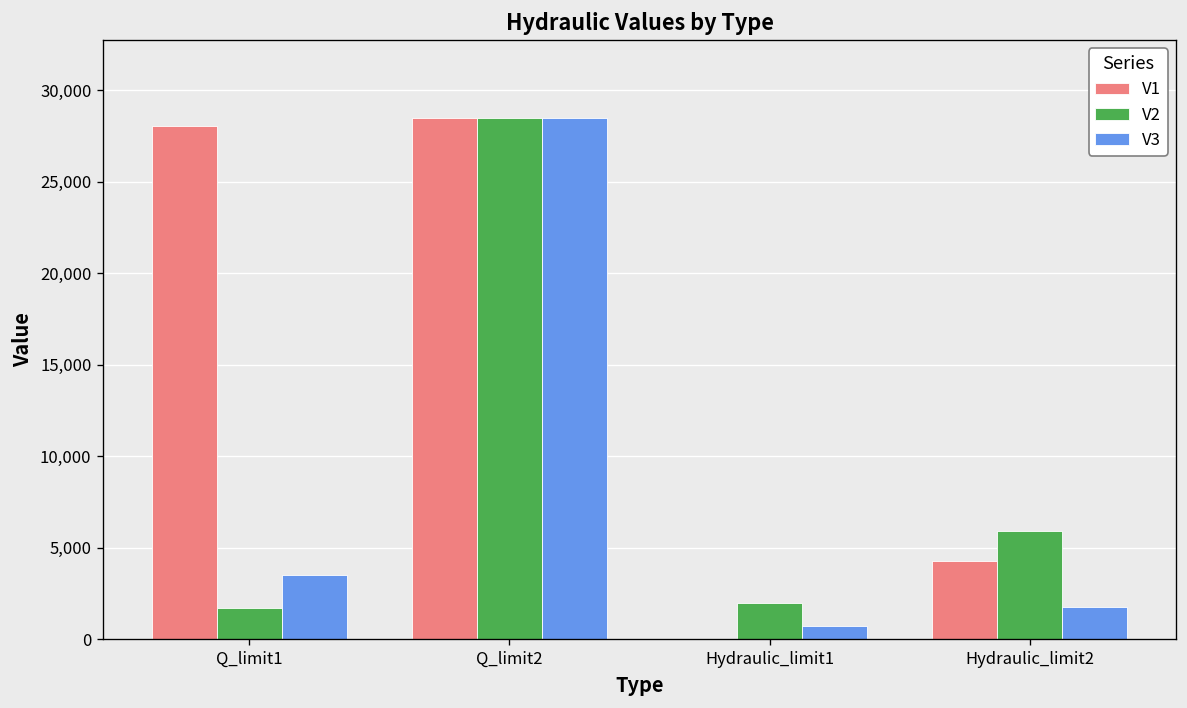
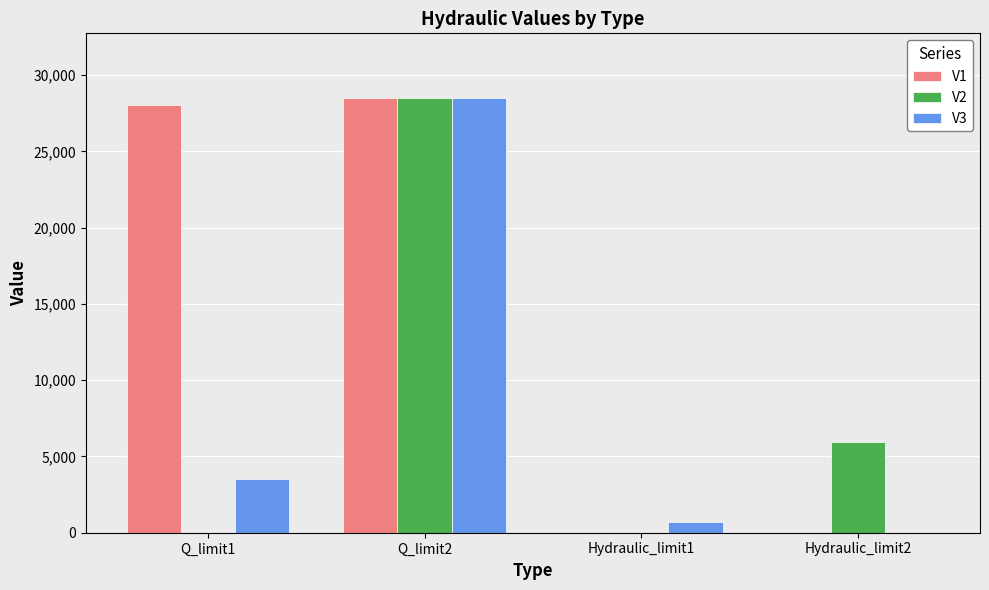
V2, Q_limit1: 1,700 -> 0
V2, Hydraulic_limit1: 2,000 -> 0
V1, Hydraulic_limit2: 4,300 -> 0
V3, Hydraulic_limit2: 1,800 -> 0
